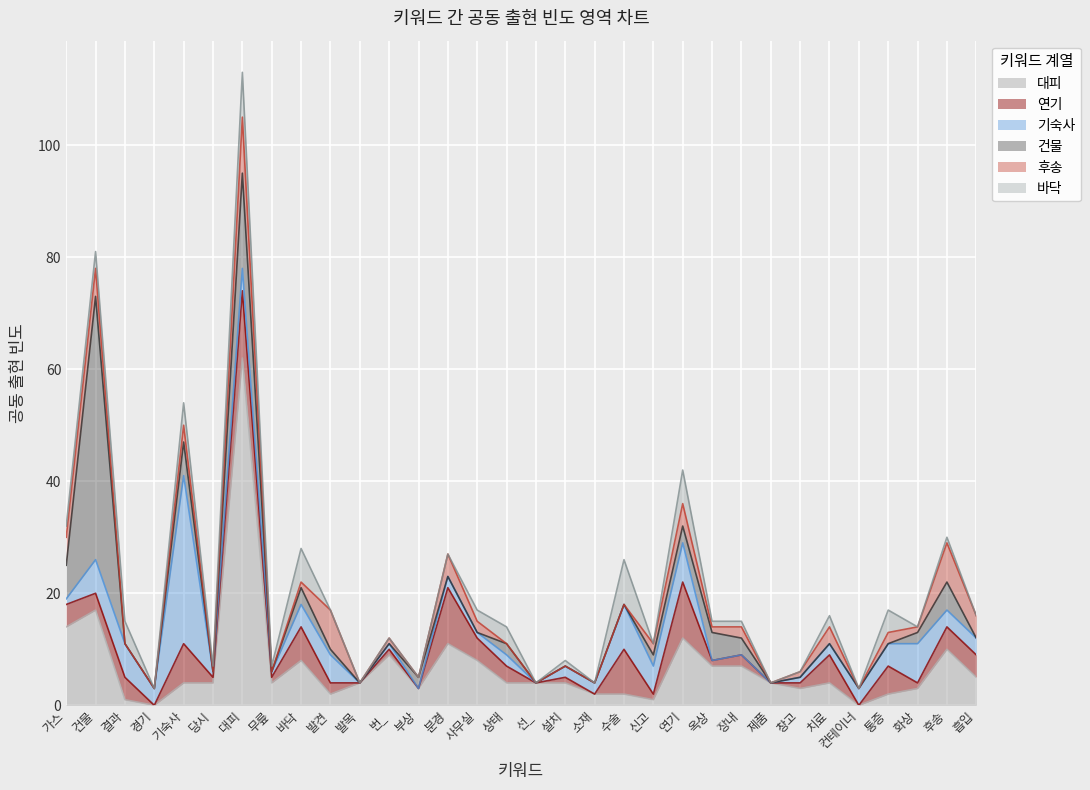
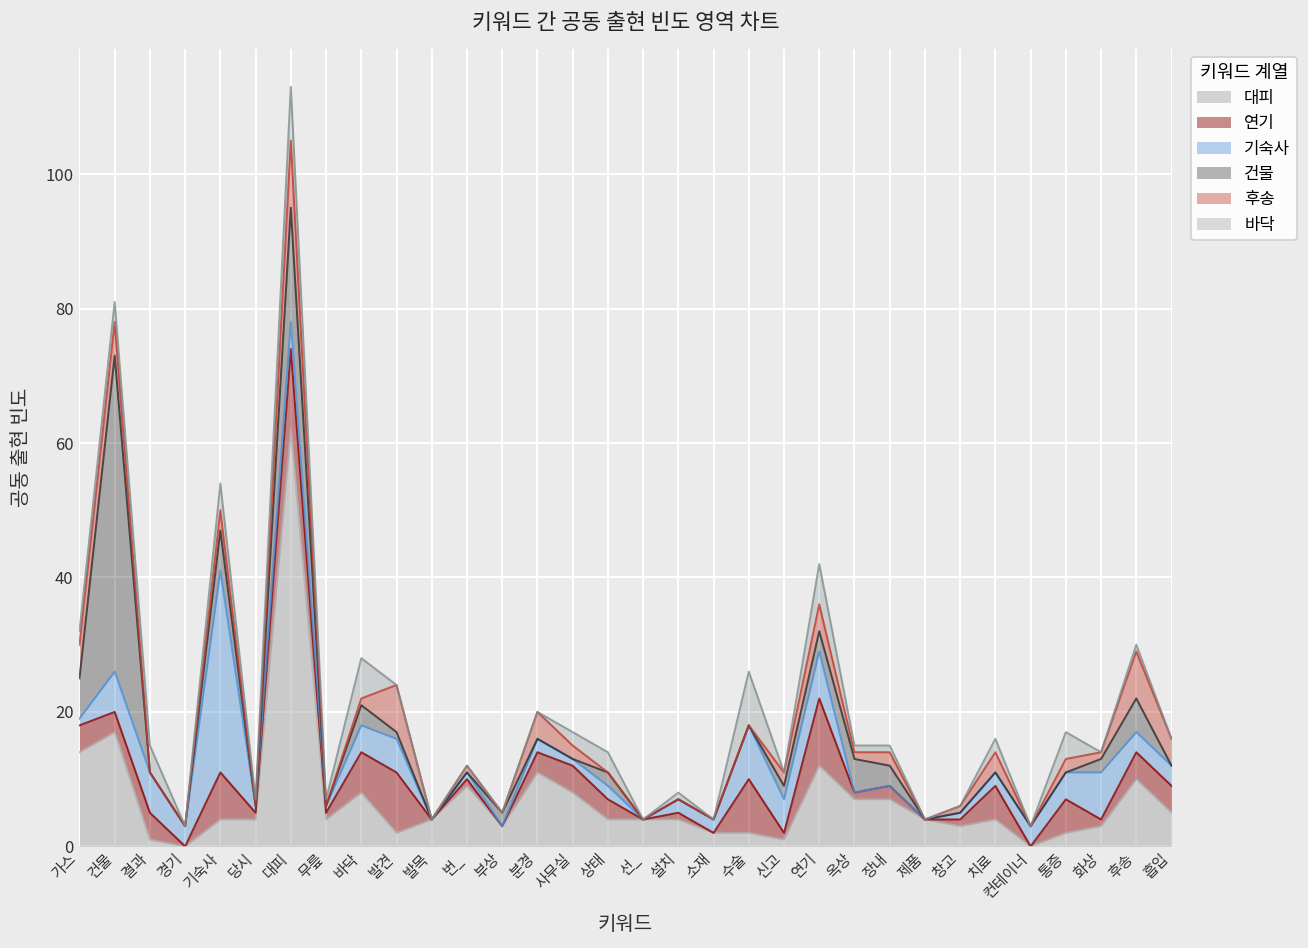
연기, 발견: 2 -> 9
연기, 분경: 10 -> 3
